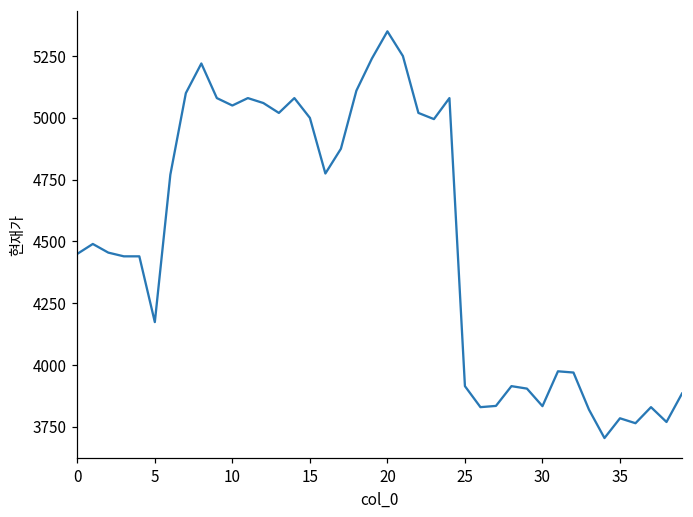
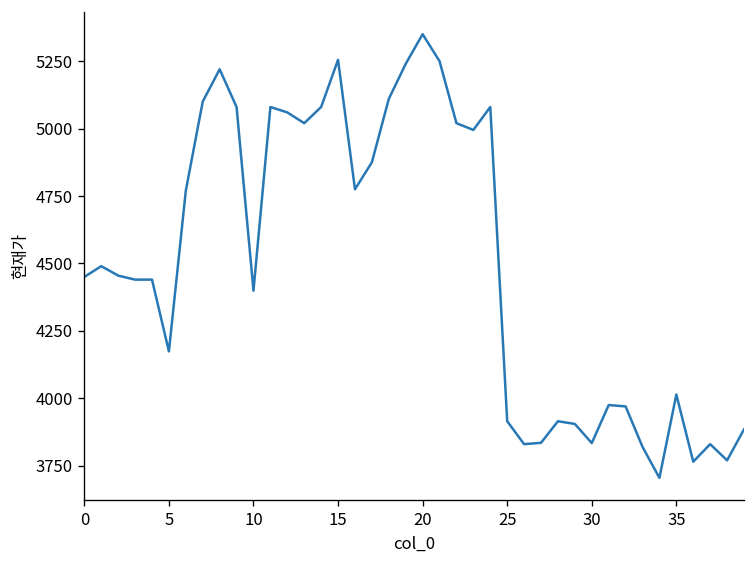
10: 5050 -> 4400
15: 5000 -> 5260
35: 3790 -> 4010
